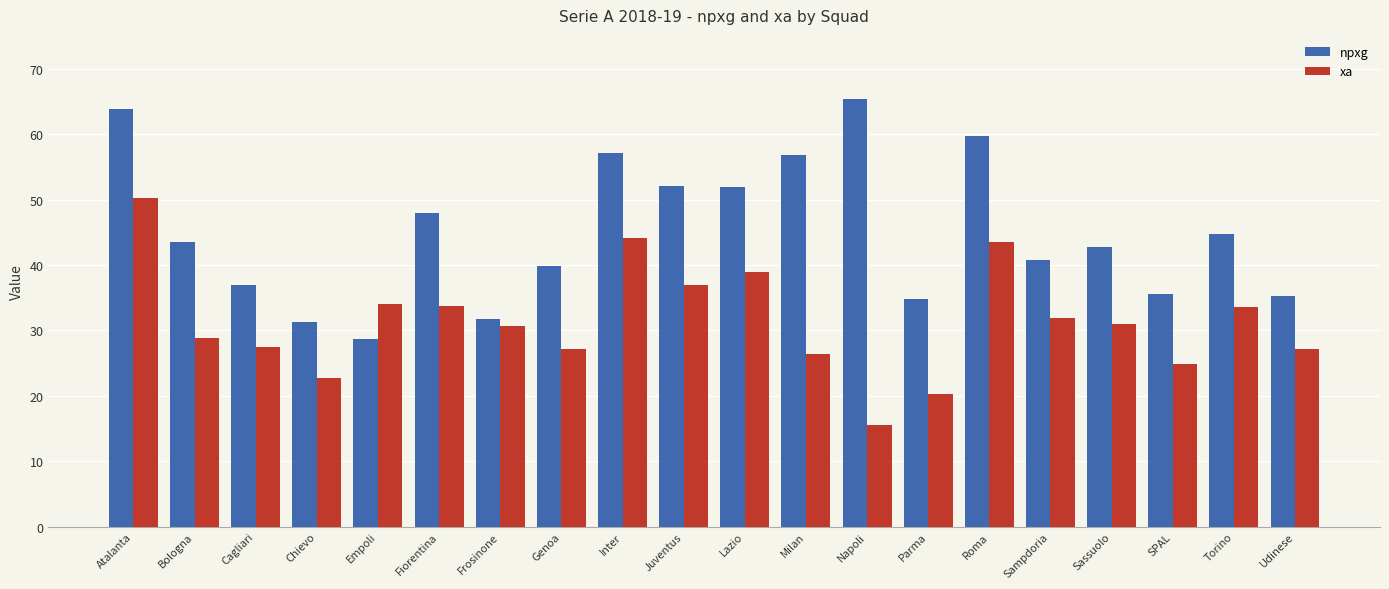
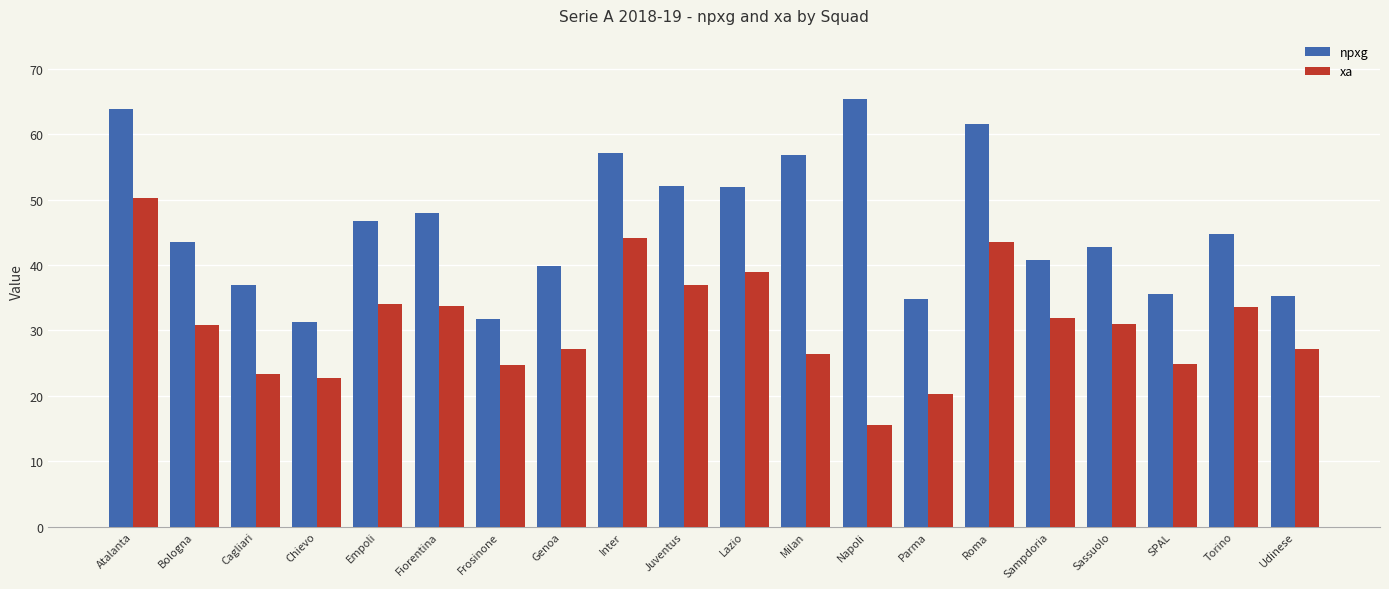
xa, Bologna: 29 -> 31
xa, Cagliari: 28 -> 23
npxg, Empoli: 29 -> 47
xa, Frosinone: 31 -> 25
npxg, Roma: 60 -> 62
